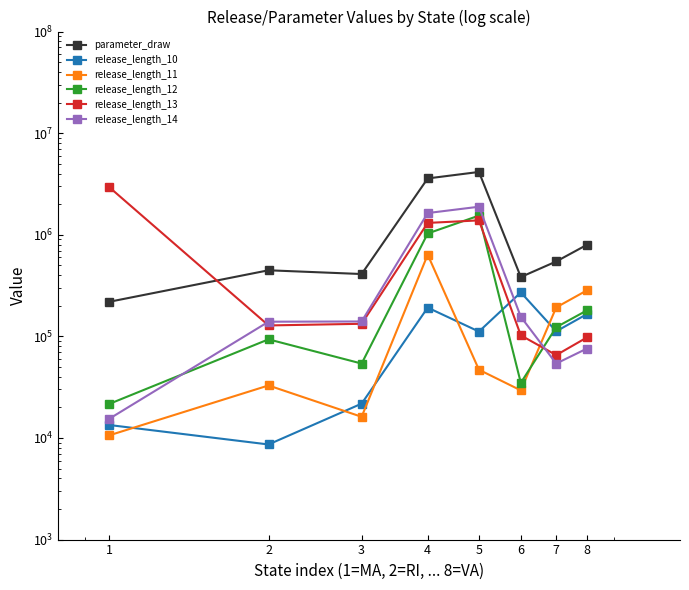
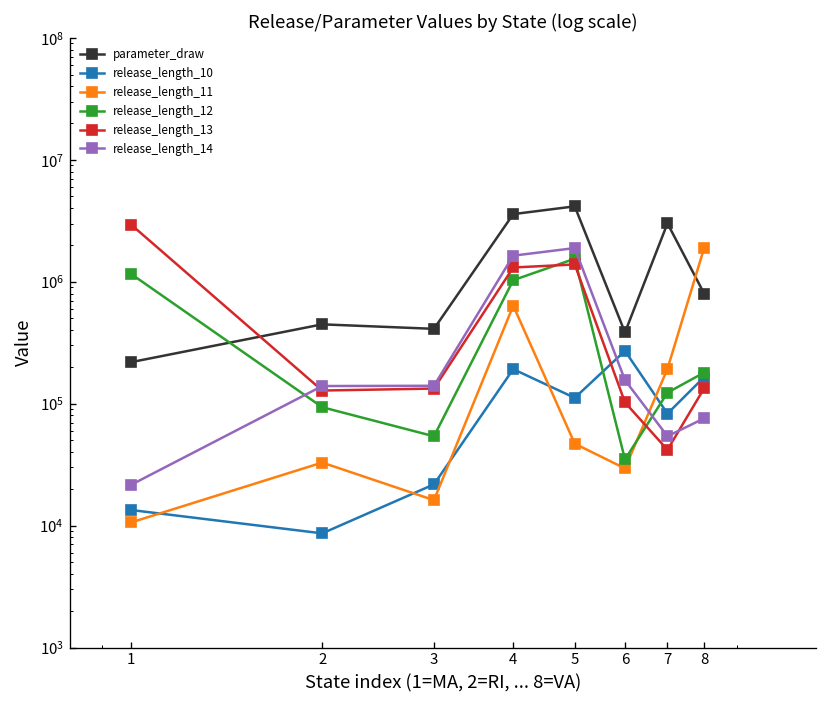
release_length_12, 1: 22000 -> 1200000
release_length_14, 1: 15000 -> 22000
parameter_draw, 7: 500000 -> 3000000
release_length_10, 7: 110000 -> 80000
release_length_13, 7: 70000 -> 42000
release_length_11, 8: 280000 -> 1900000
release_length_13, 8: 100000 -> 130000
